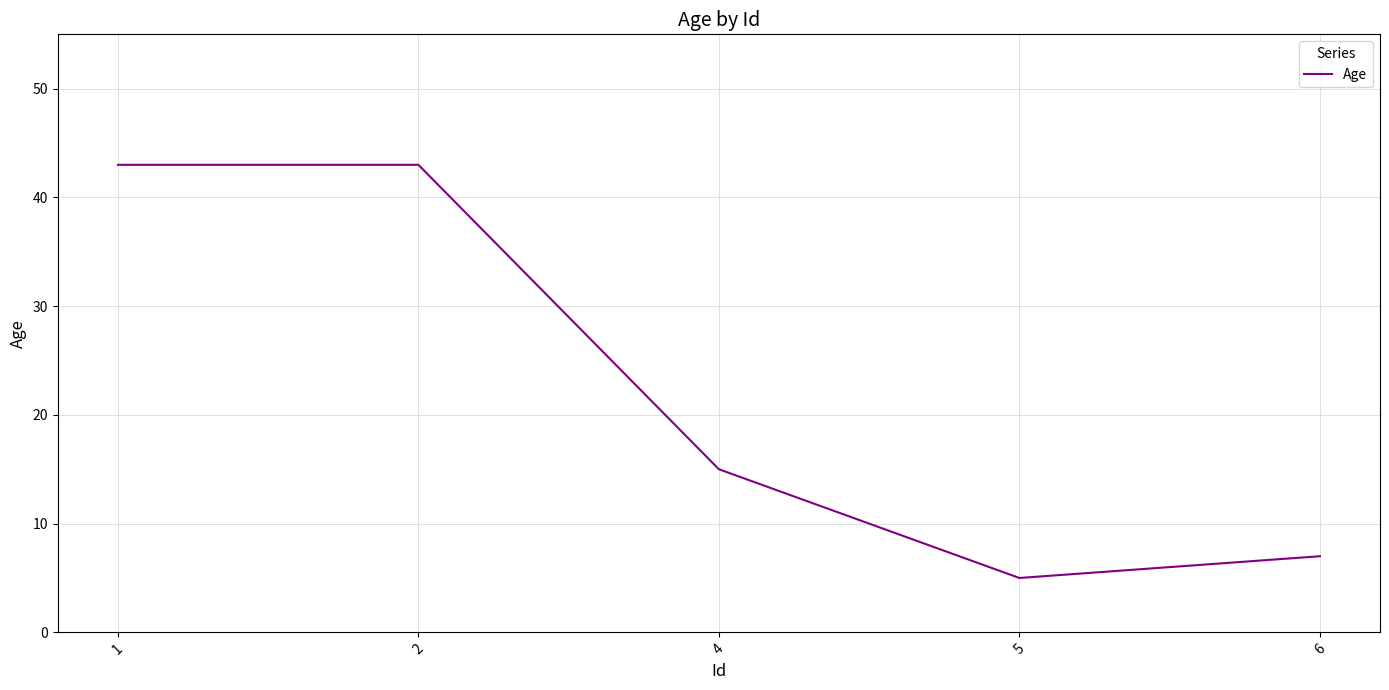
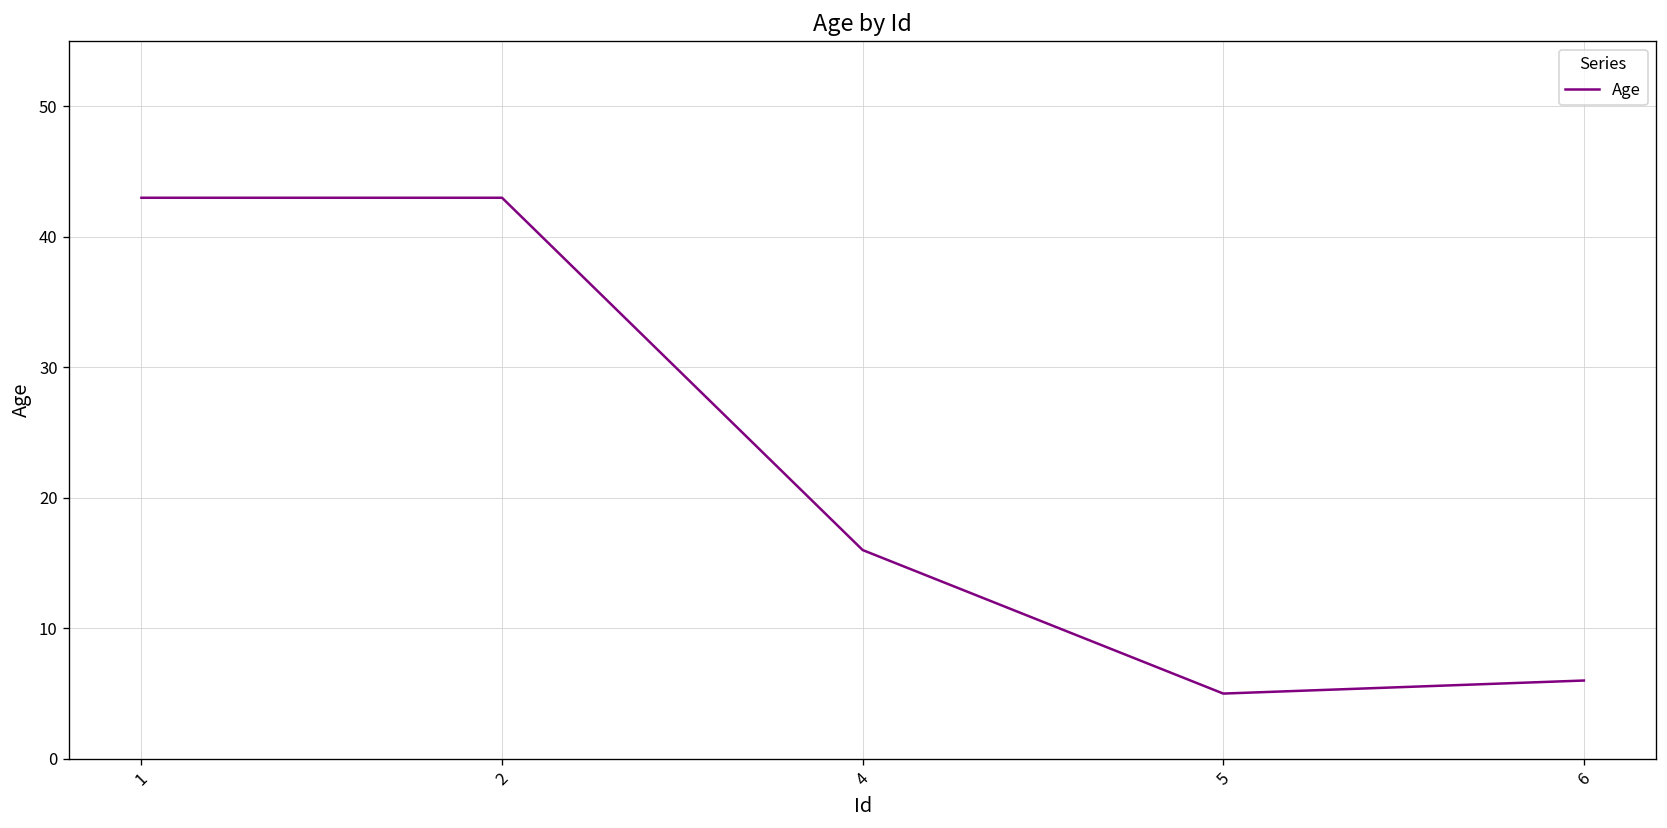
4: 15 -> 16
6: 7 -> 6
